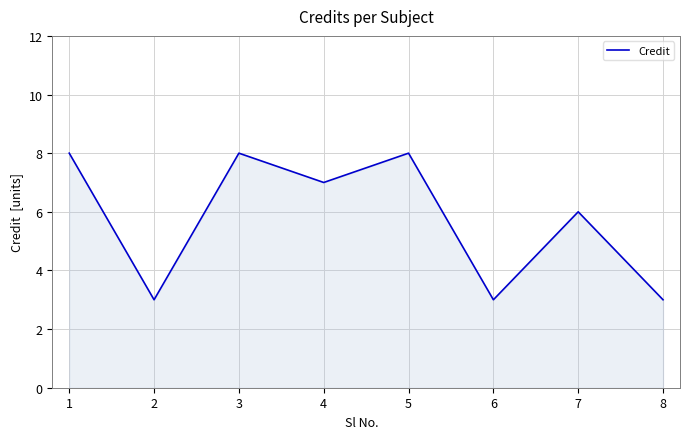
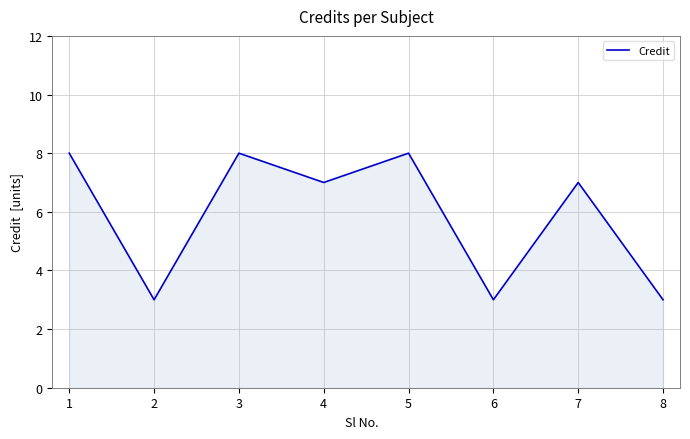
7: 6 -> 7
